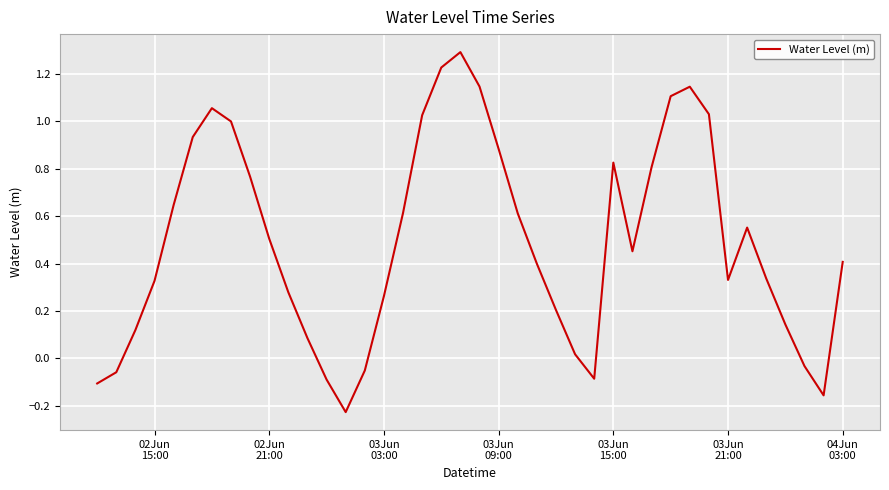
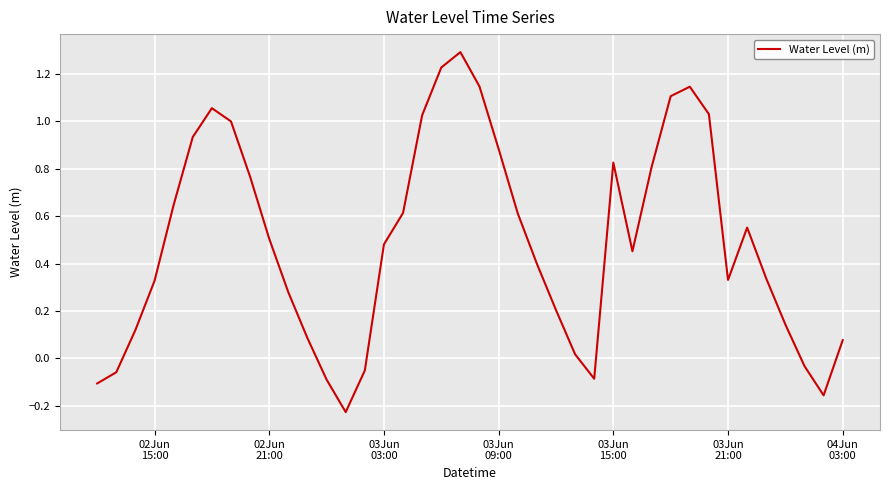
03Jun 03:00: 0.26 -> 0.48
04Jun 03:00: 0.41 -> 0.08
